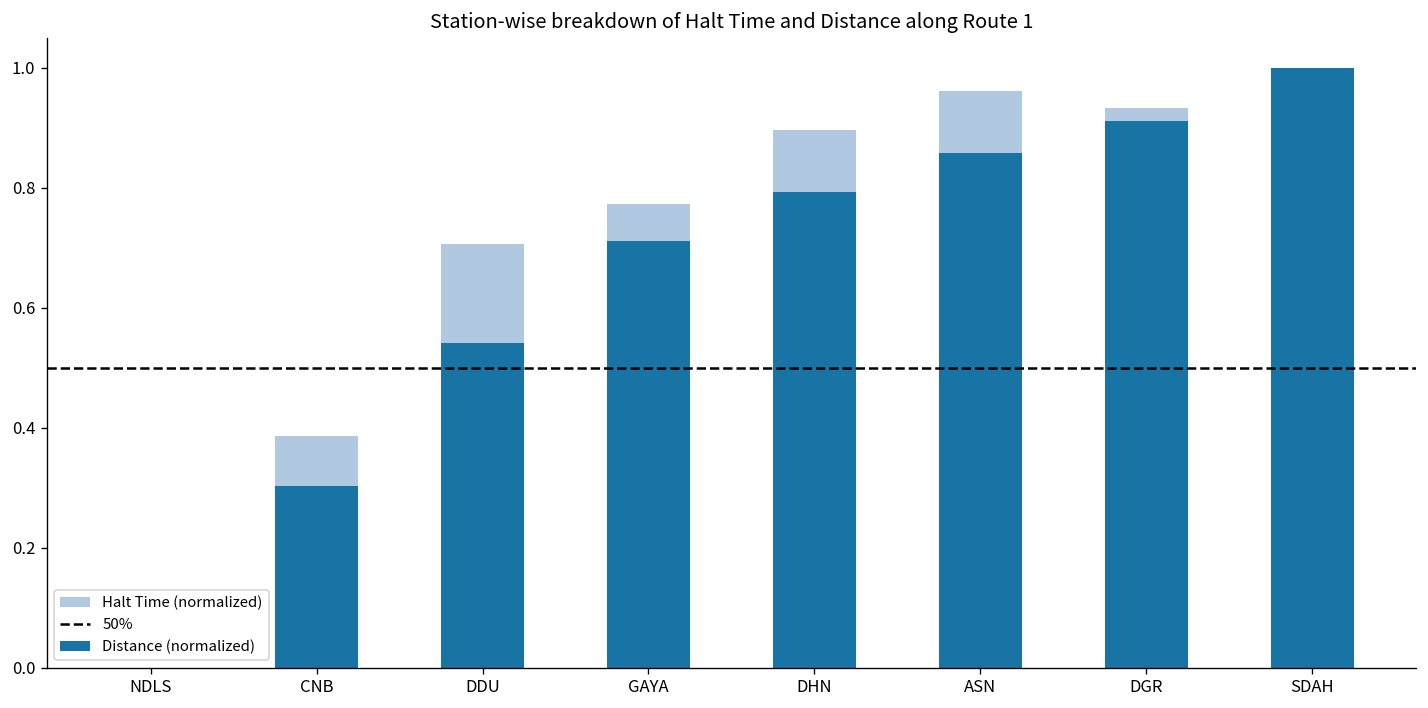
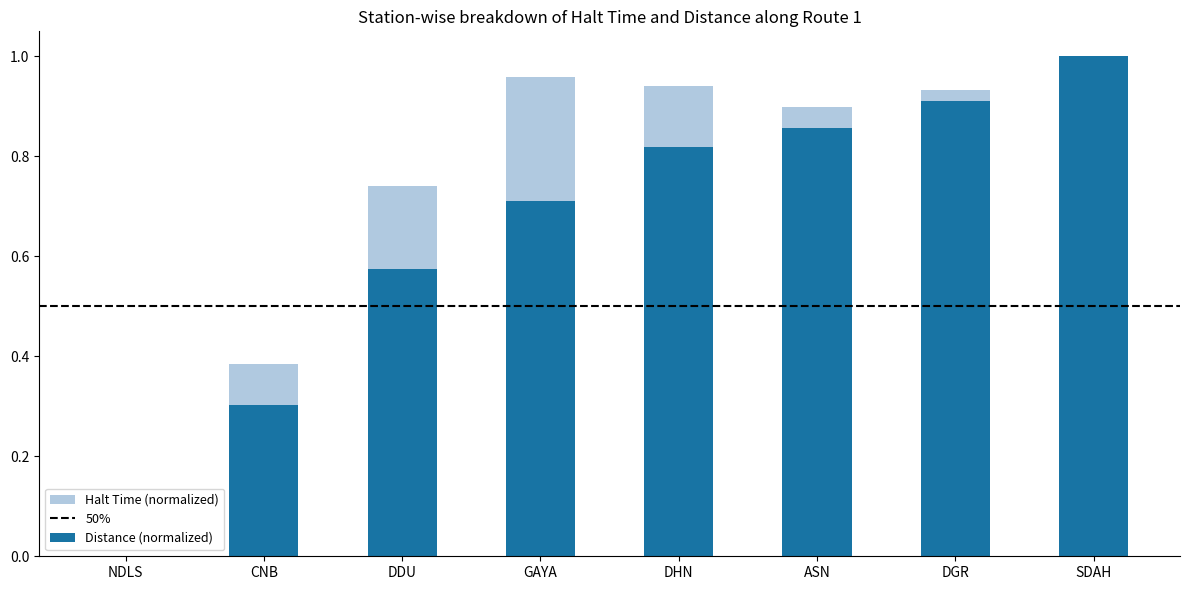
Distance (normalized), DDU: 0.54 -> 0.57
Halt Time (normalized), GAYA: 0.06 -> 0.25
Distance (normalized), DHN: 0.79 -> 0.82
Halt Time (normalized), DHN: 0.10 -> 0.12
Halt Time (normalized), ASN: 0.10 -> 0.04
